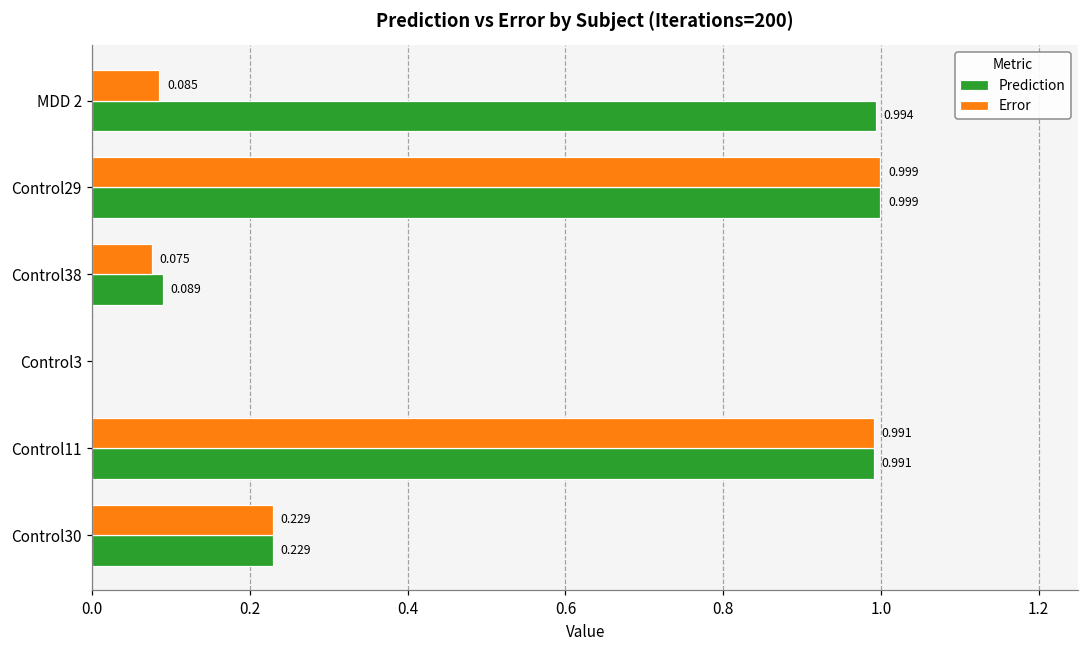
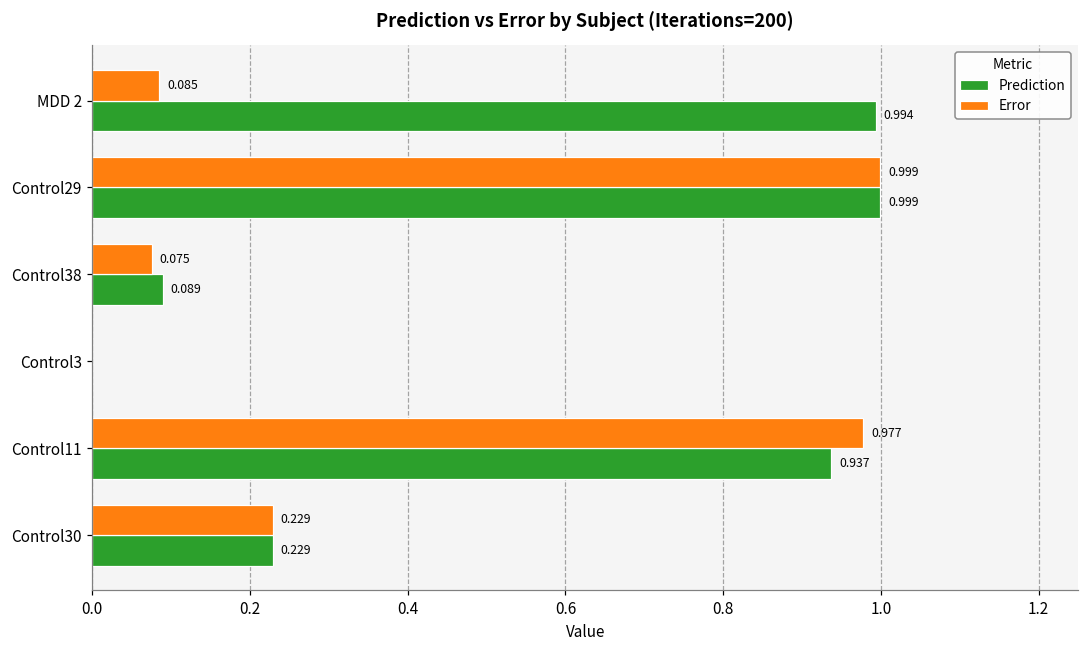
Error, Control11: 0.991 -> 0.977
Prediction, Control11: 0.991 -> 0.937
